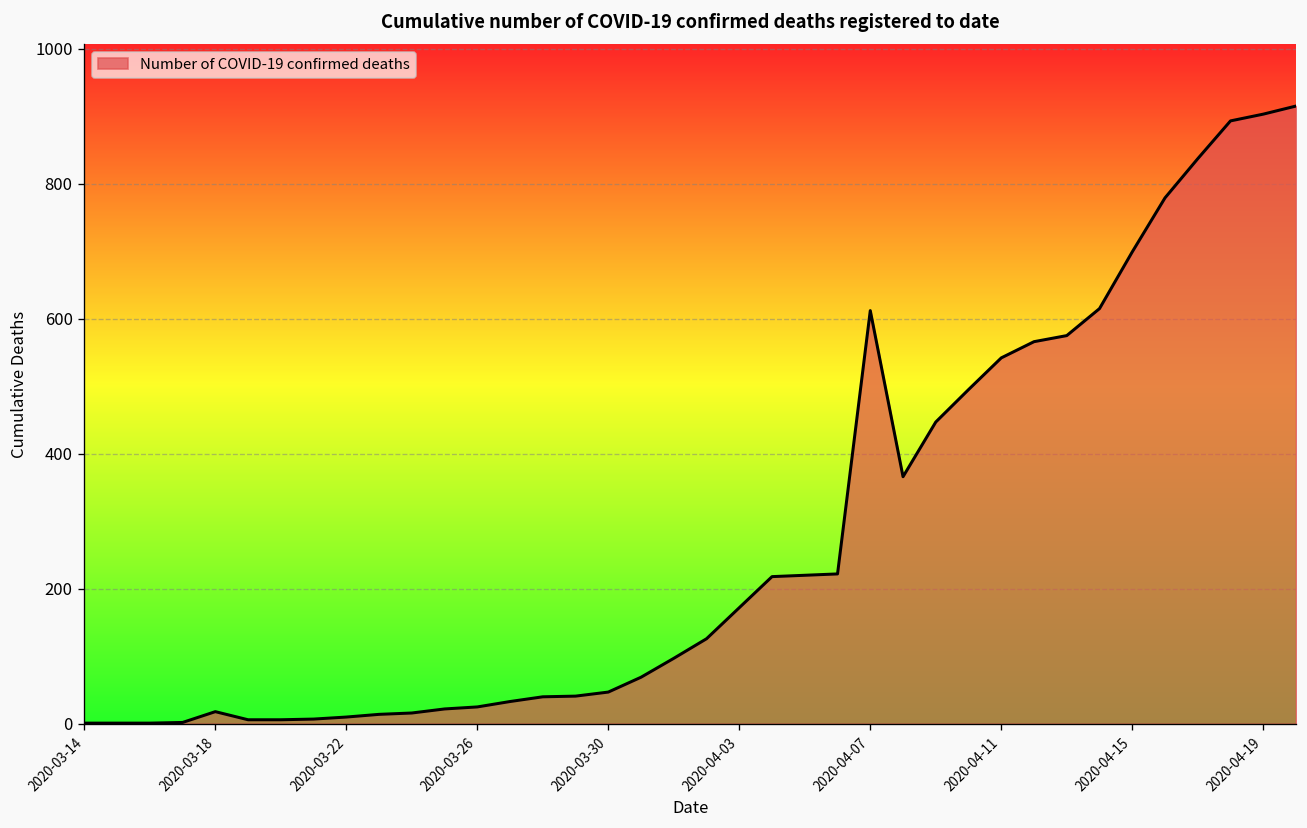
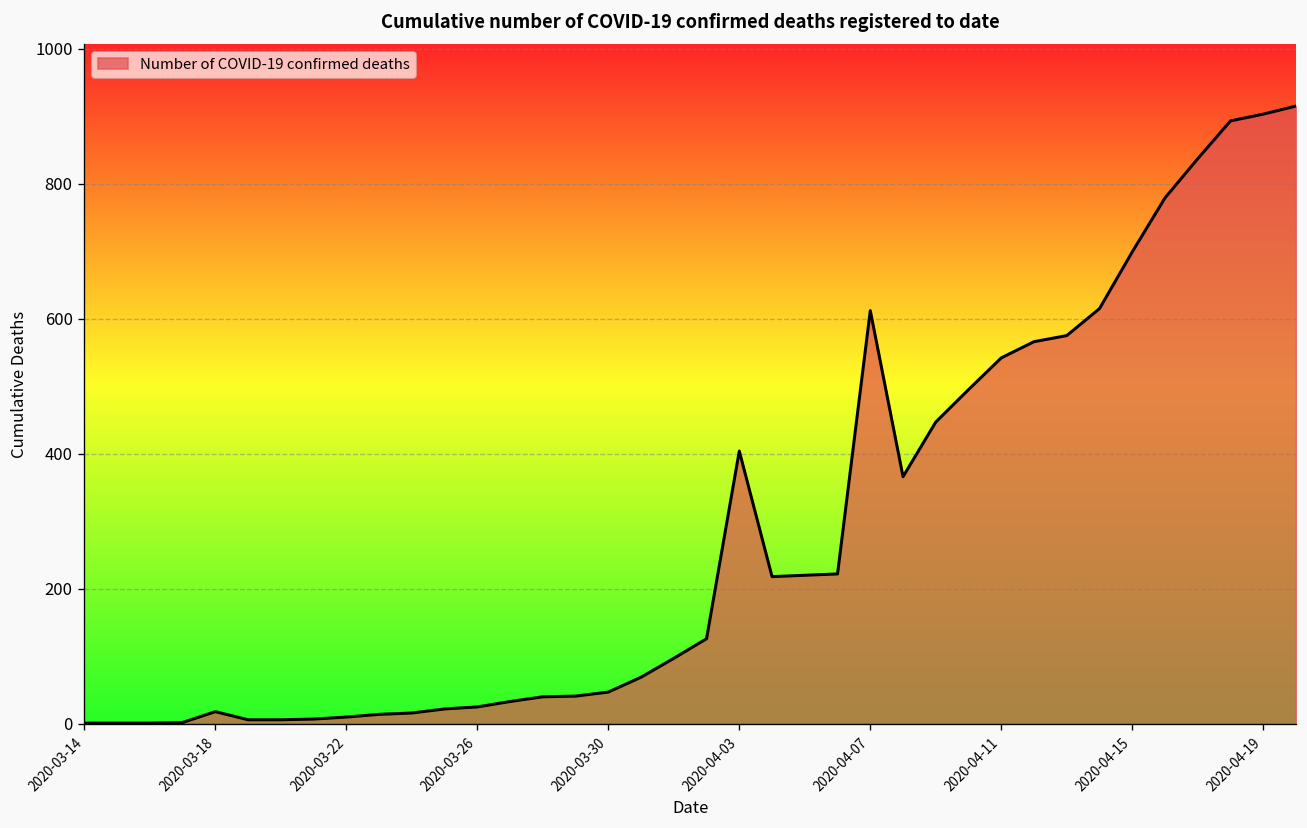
2020-04-03: 170 -> 400
